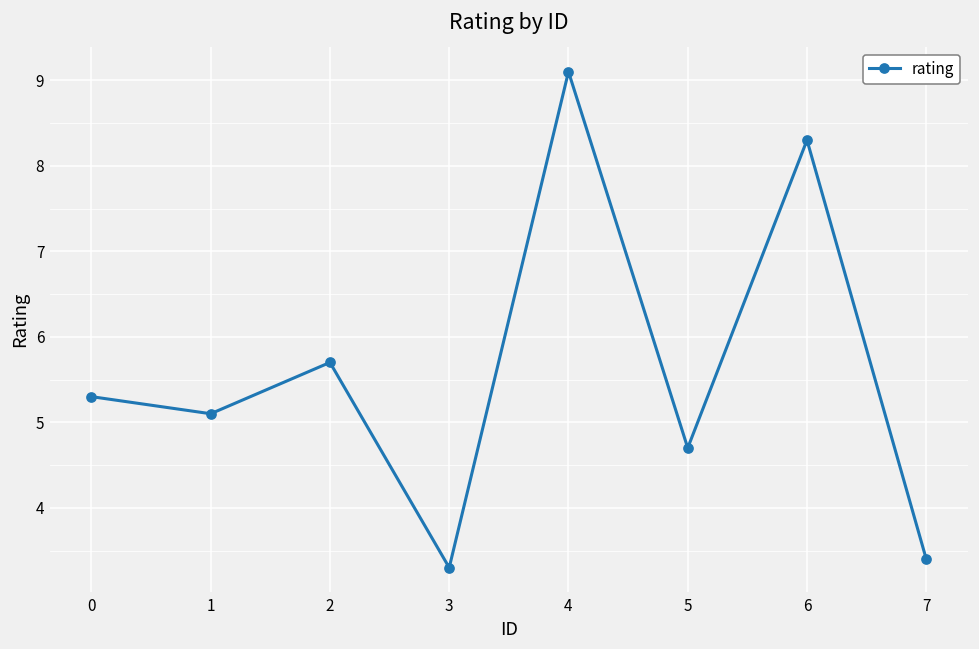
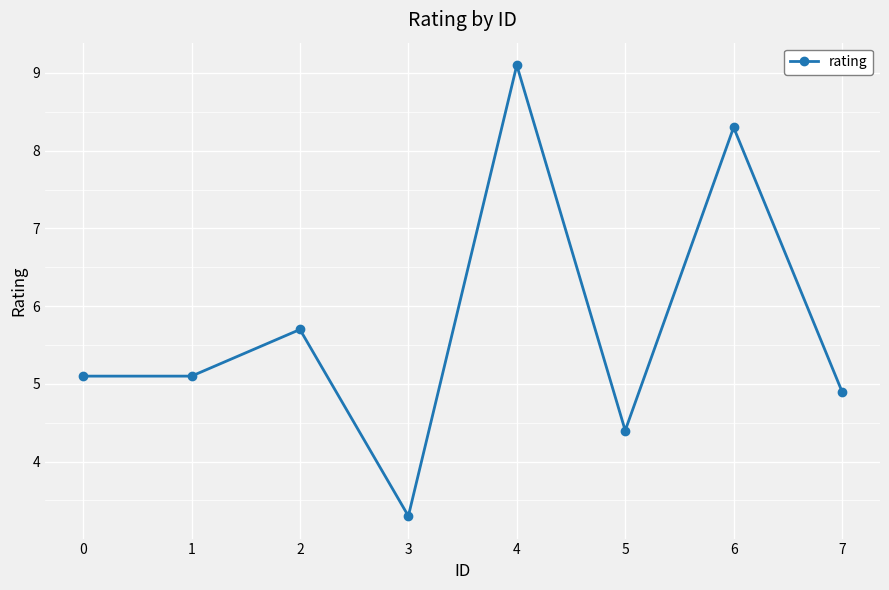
0: 5.3 -> 5.1
5: 4.7 -> 4.4
7: 3.4 -> 4.9
